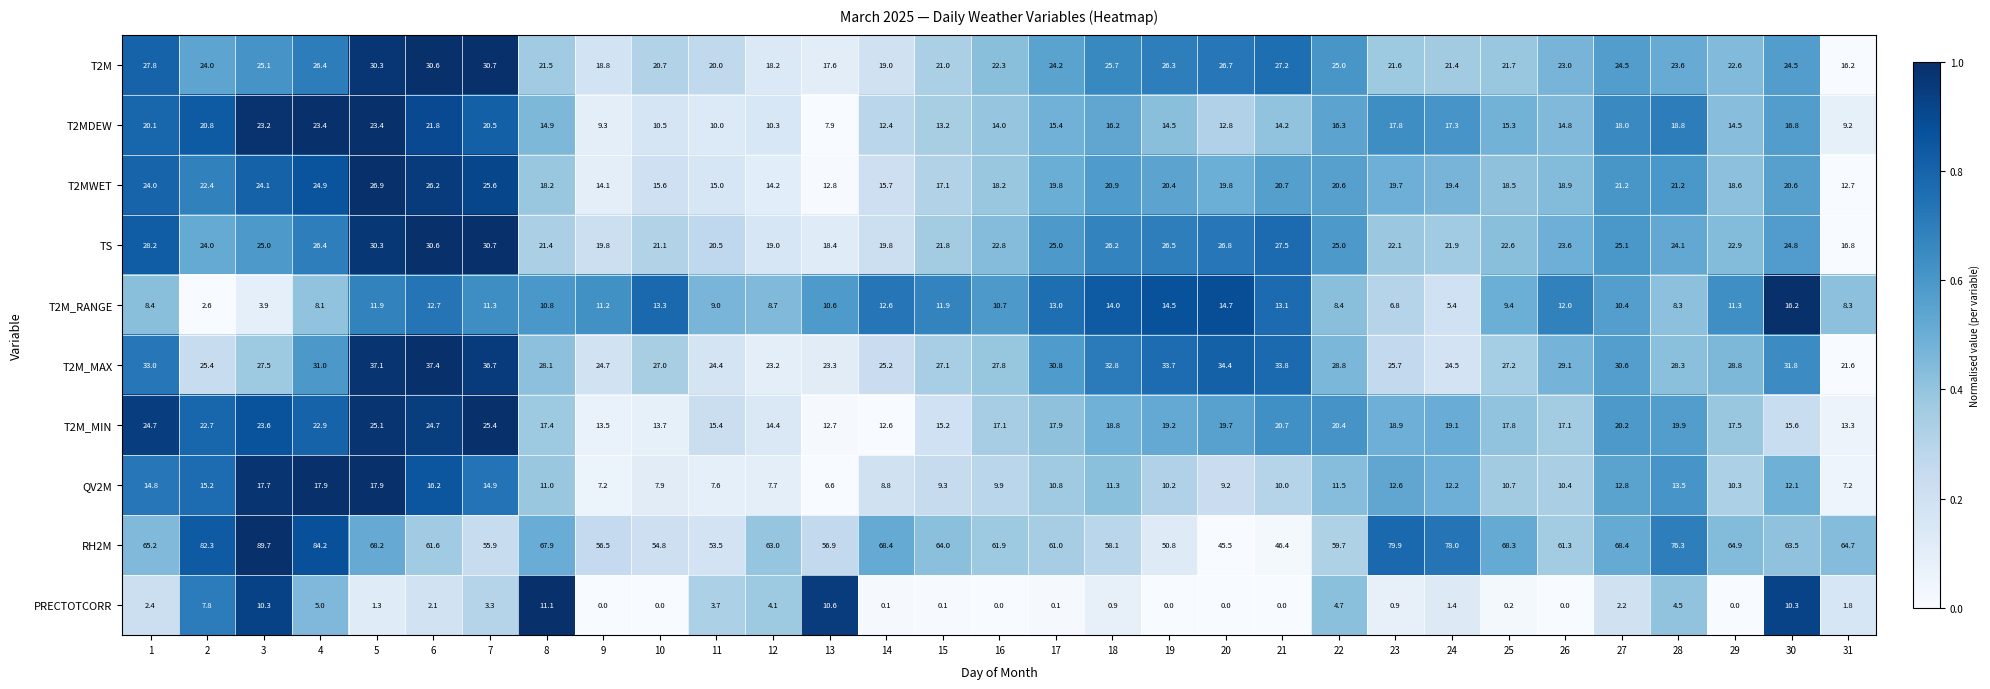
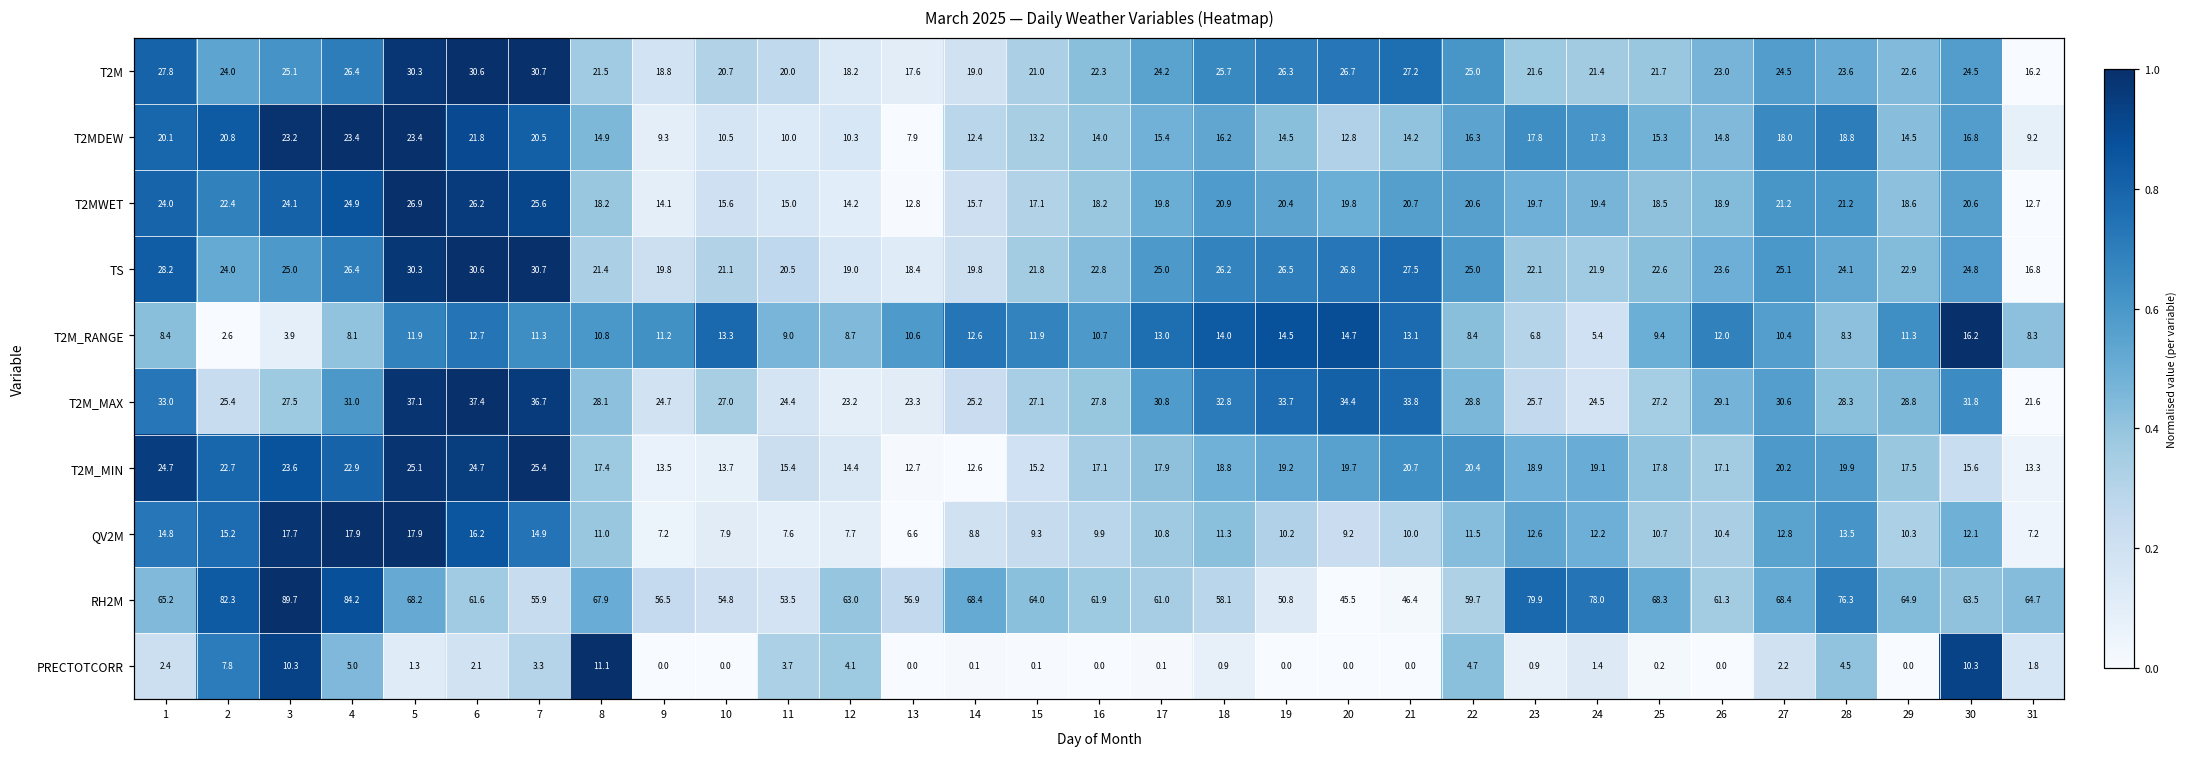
PRECTOTCORR, 13: 10.6 -> 0.0
